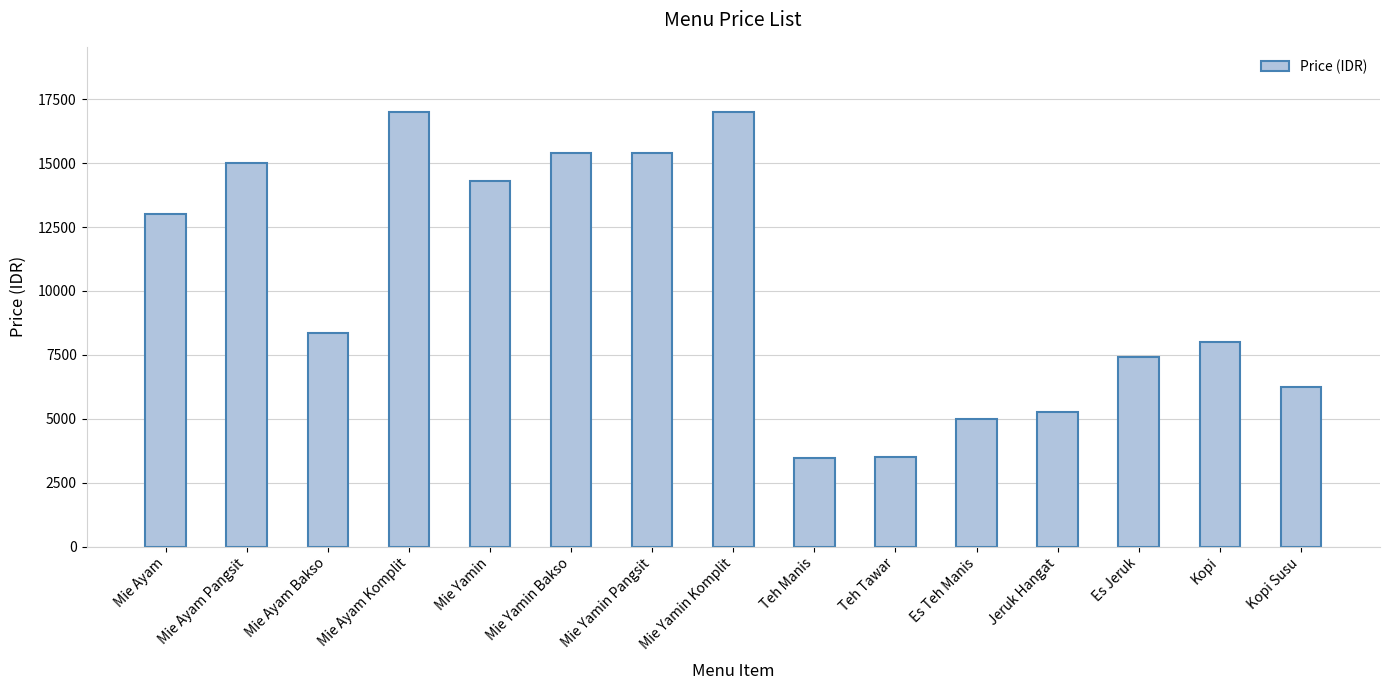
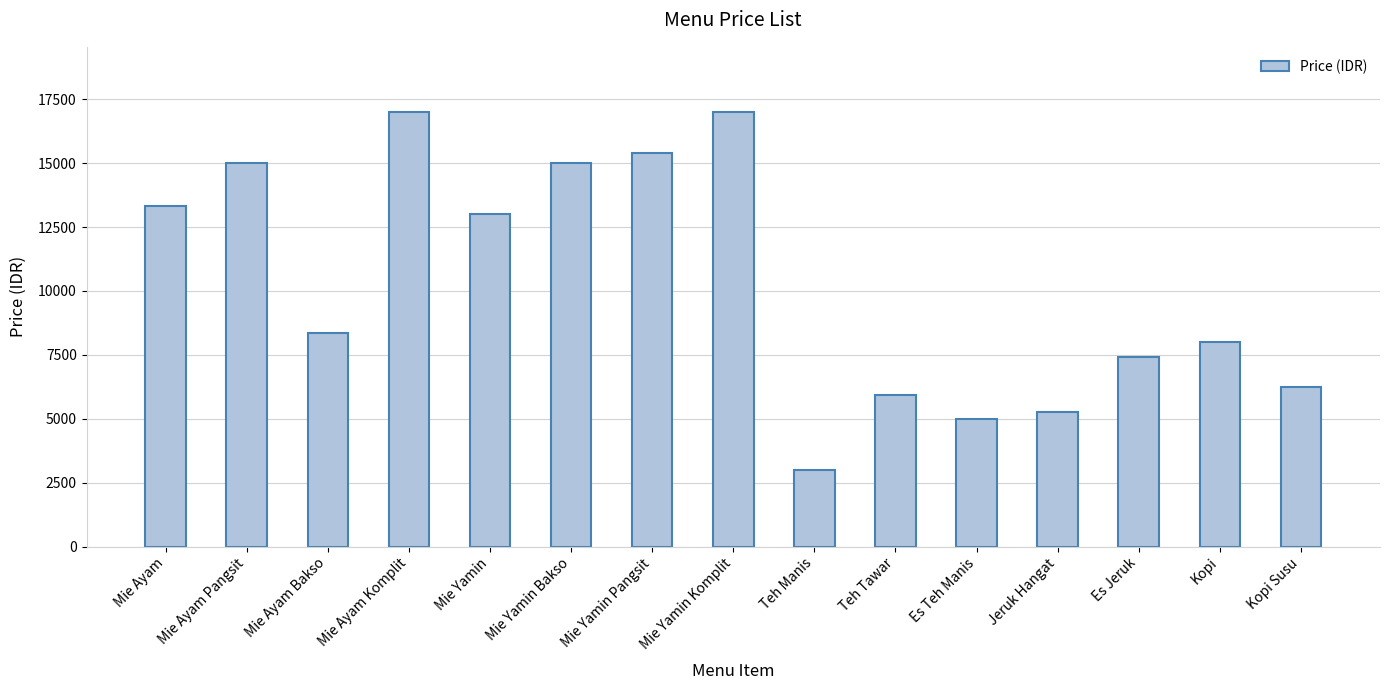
Mie Ayam: 13000 -> 13300
Mie Yamin: 14300 -> 13000
Mie Yamin Bakso: 15400 -> 15000
Teh Manis: 3500 -> 3000
Teh Tawar: 3500 -> 5900
